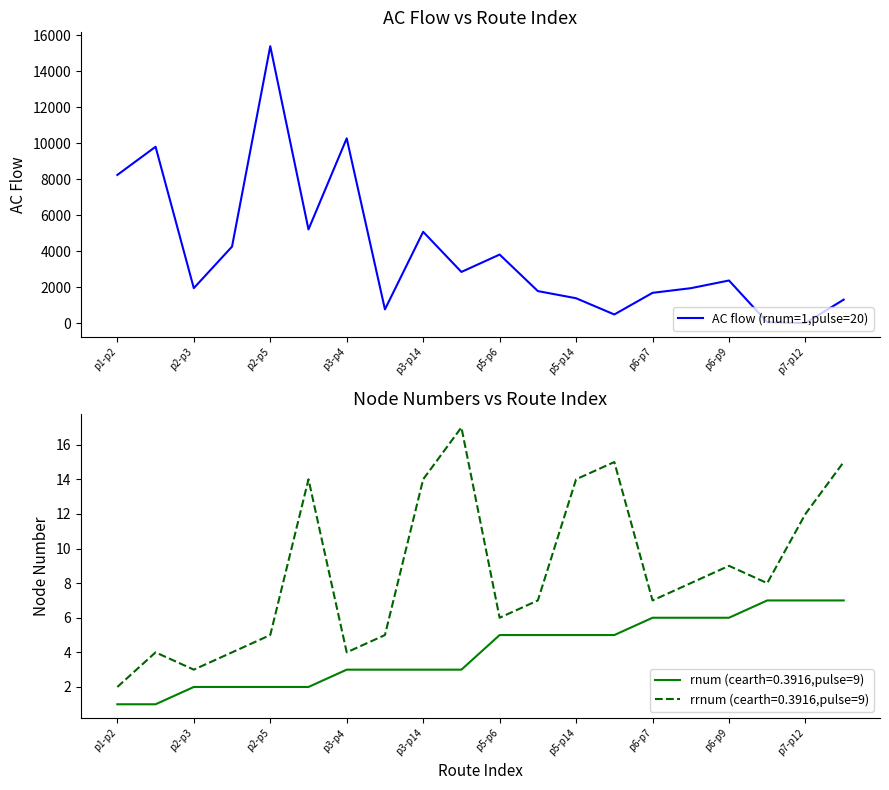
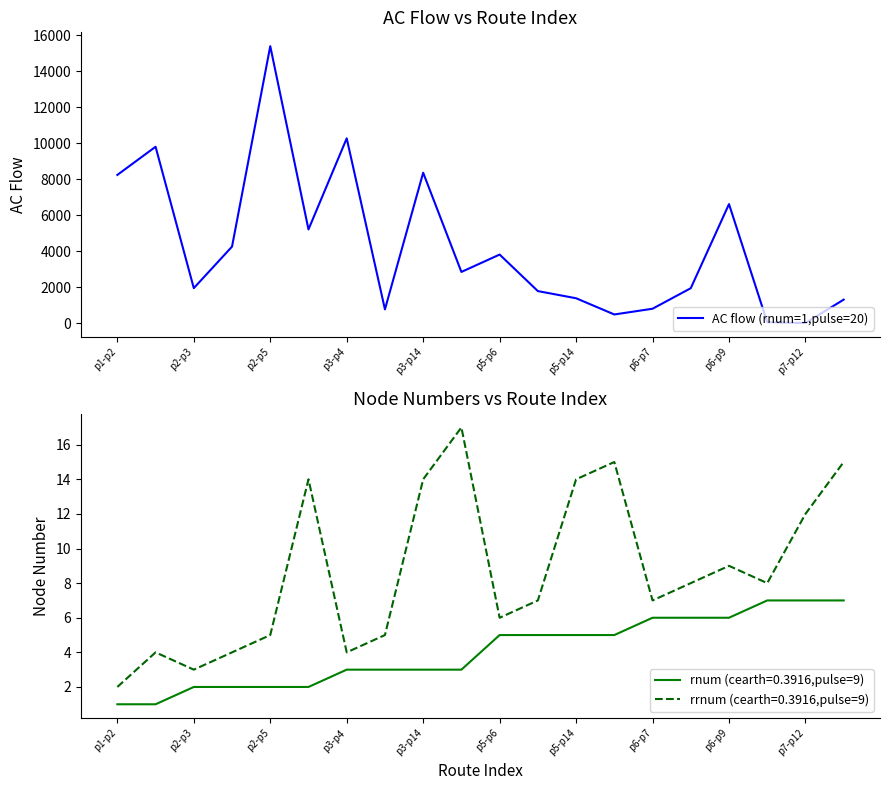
AC Flow vs Route Index, p3-p14: 5100 -> 8400
AC Flow vs Route Index, p6-p7: 1700 -> 800
AC Flow vs Route Index, p6-p9: 2400 -> 6600
